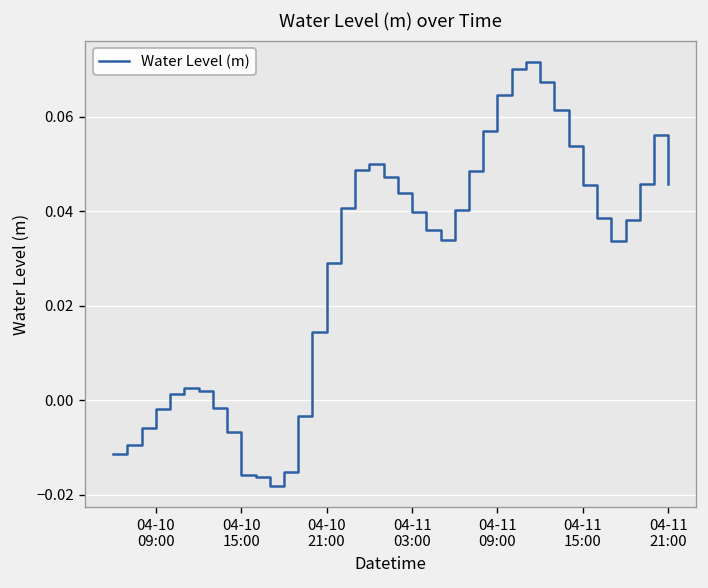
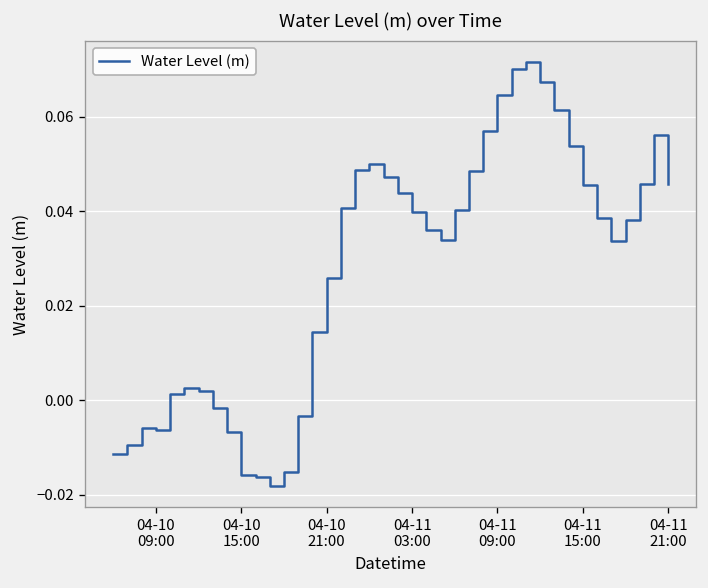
04-10 09:00: -0.002 -> -0.006
04-10 21:00: 0.029 -> 0.026
